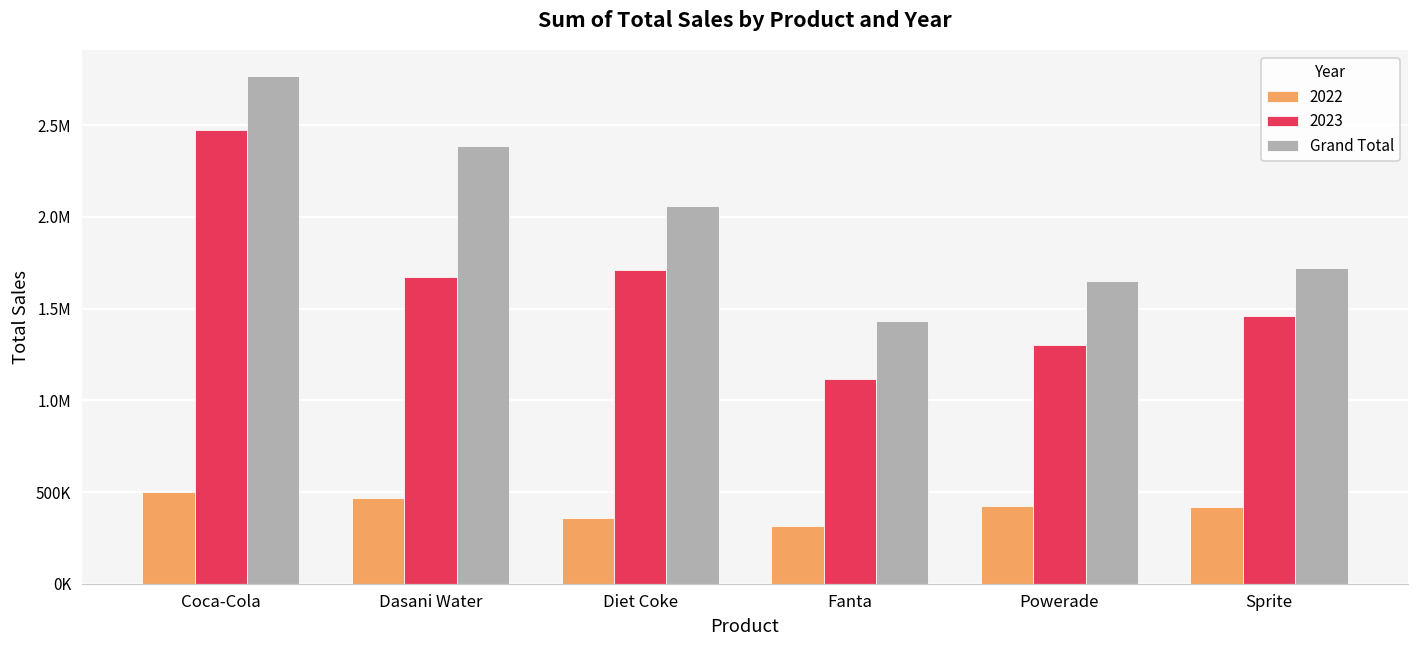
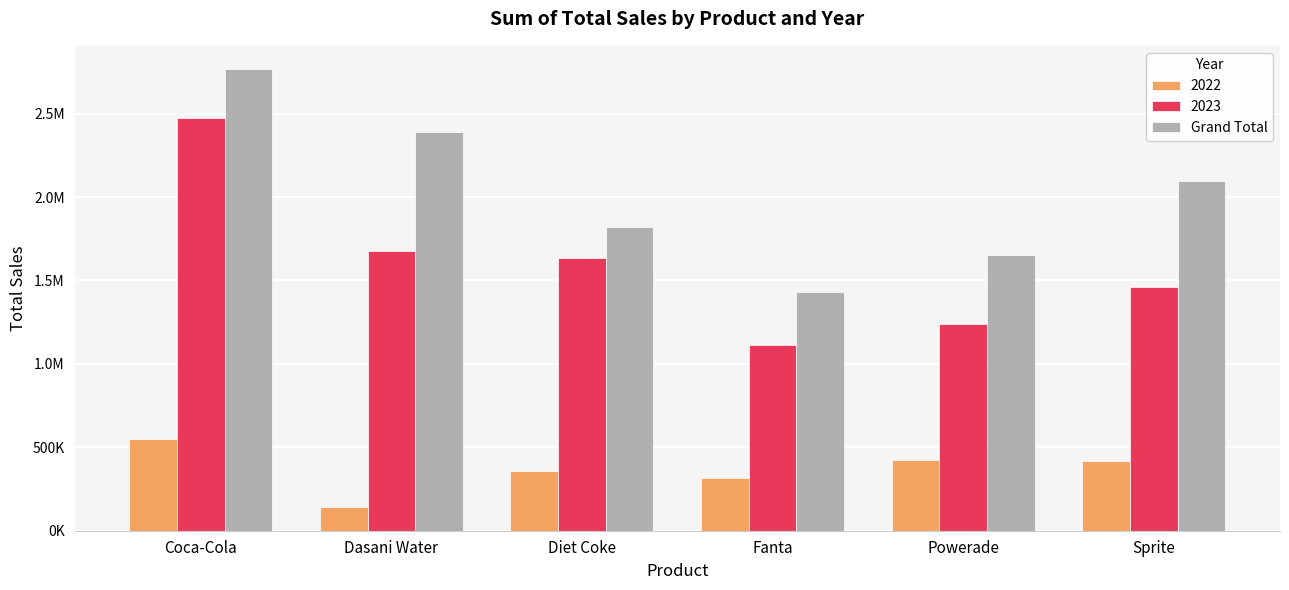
2022, Coca-Cola: 500000 -> 550000
2022, Dasani Water: 470000 -> 140000
2023, Diet Coke: 1710000 -> 1630000
Grand Total, Diet Coke: 2060000 -> 1820000
2023, Powerade: 1300000 -> 1240000
Grand Total, Sprite: 1720000 -> 2090000
